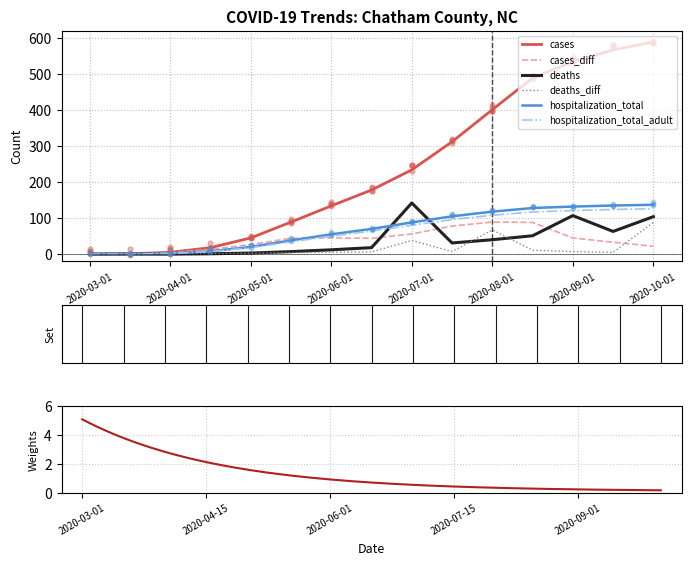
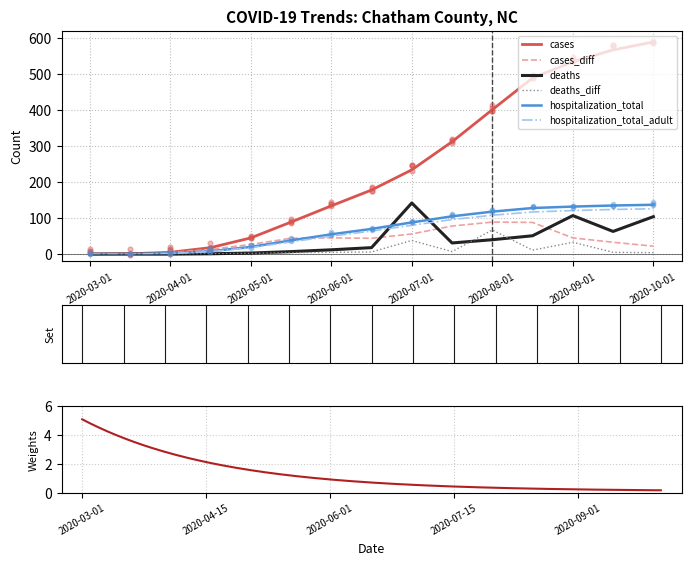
COVID-19 Trends: Chatham County, NC, deaths_diff, 2020-09-01: 10 -> 30
COVID-19 Trends: Chatham County, NC, deaths_diff, 2020-10-01: 90 -> 0
